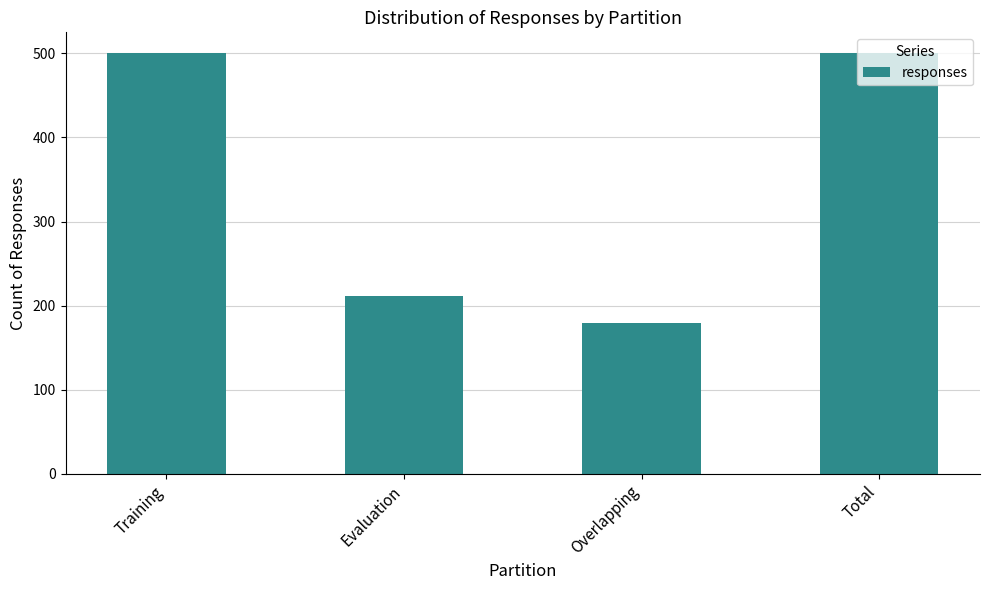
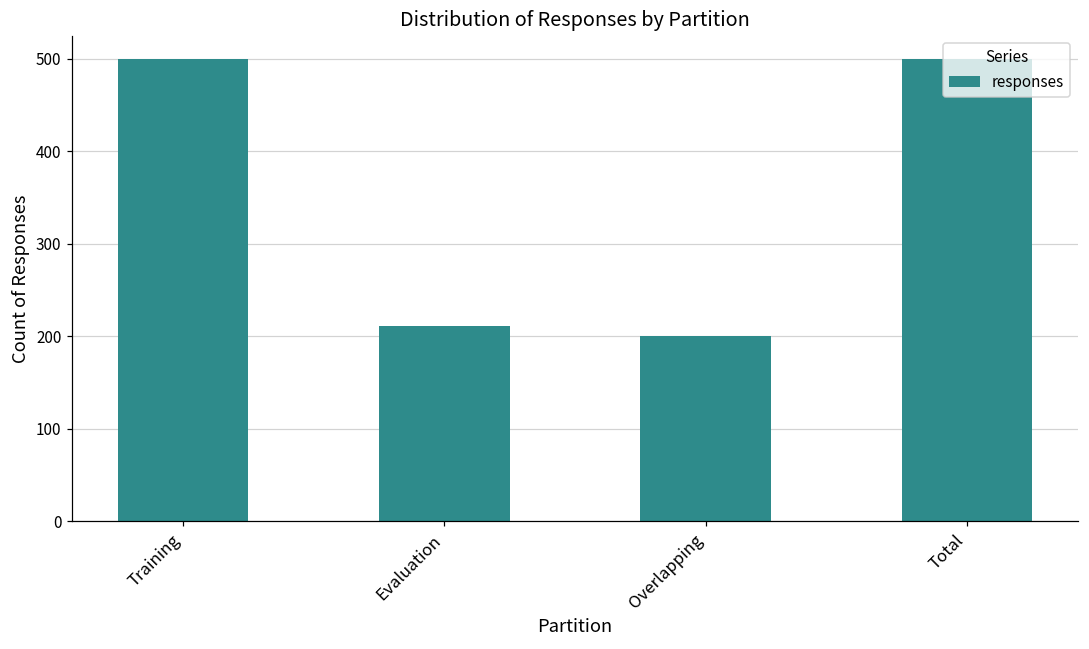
Overlapping: 180 -> 200
